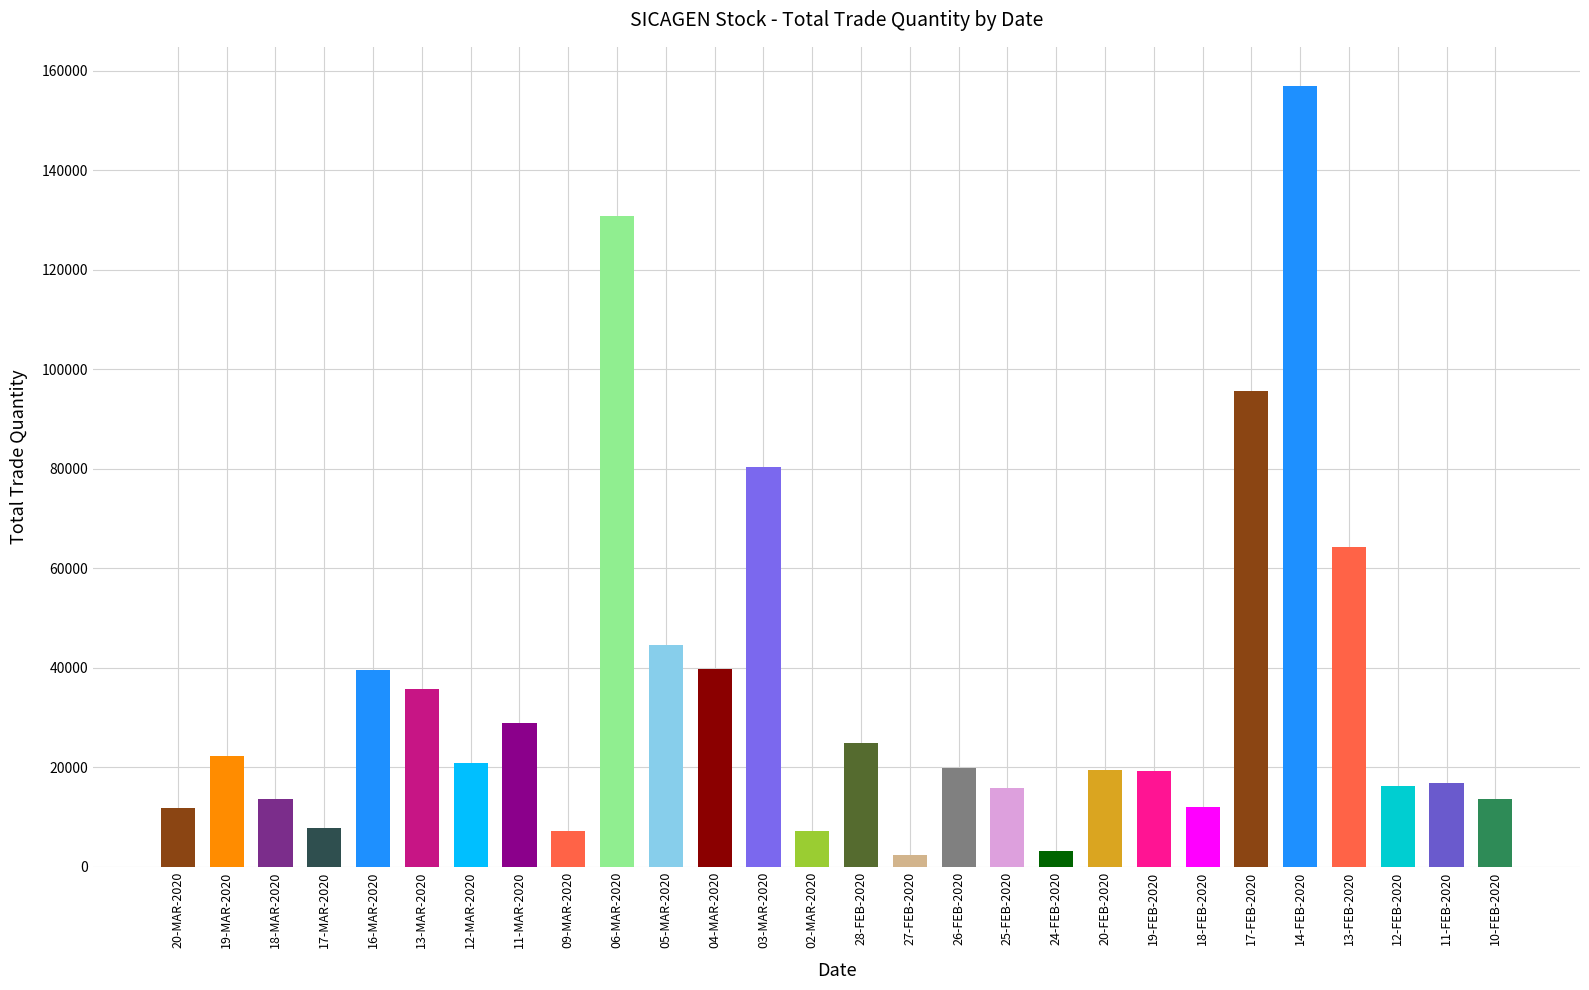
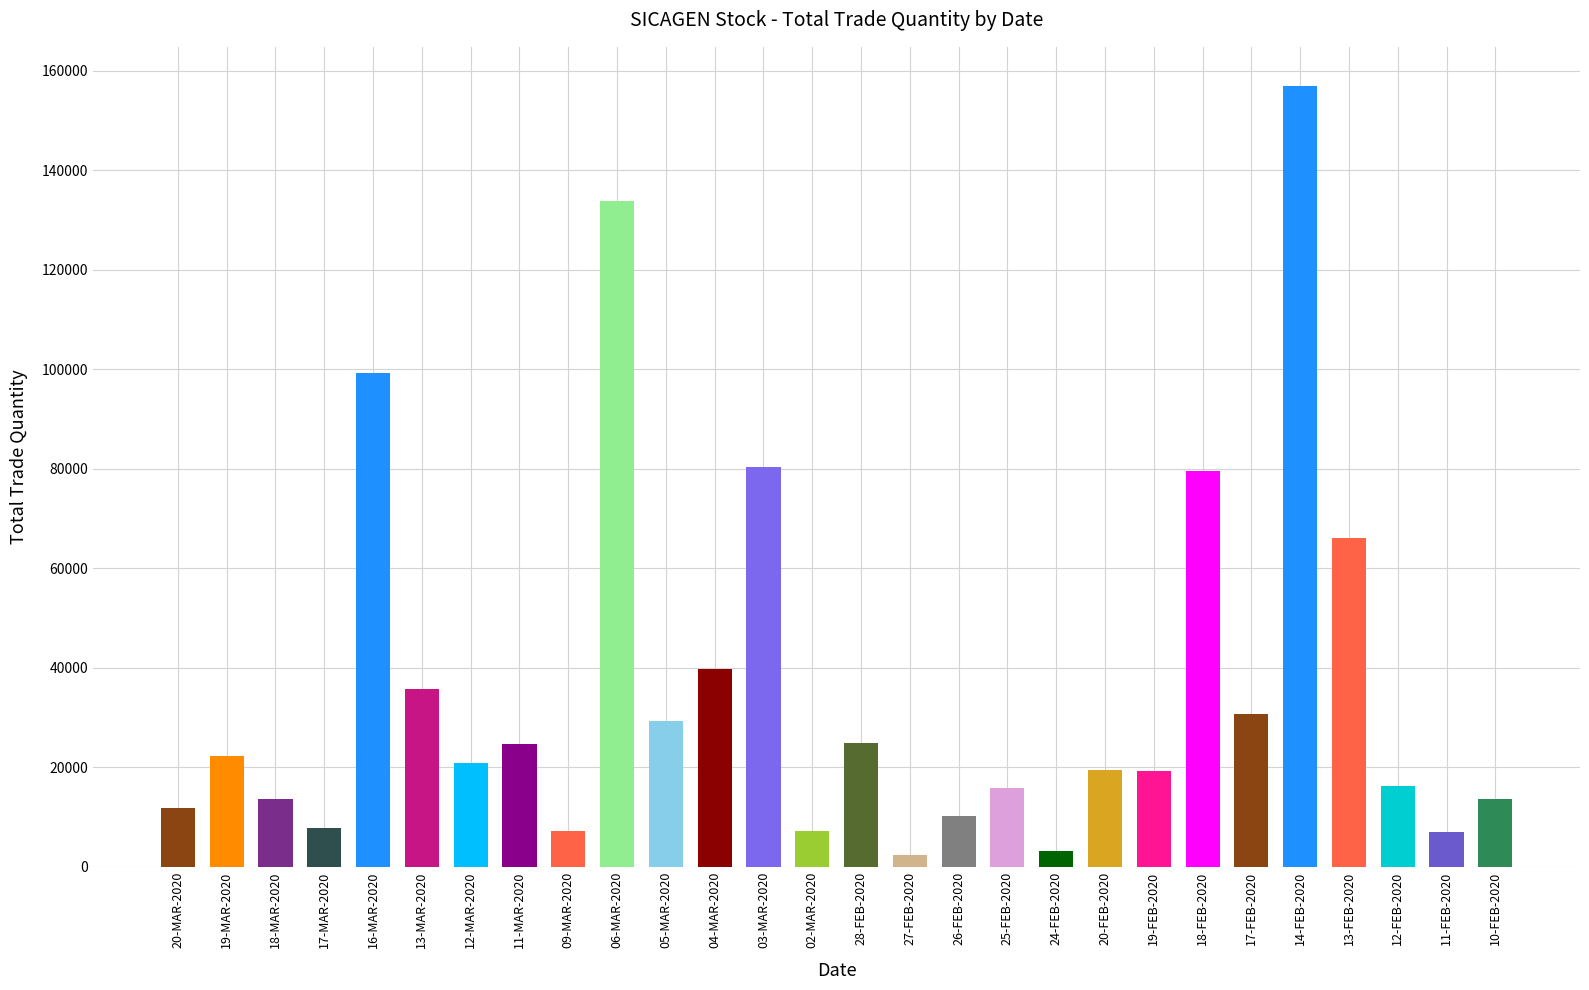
16-MAR-2020: 40000 -> 99000
11-MAR-2020: 29000 -> 25000
06-MAR-2020: 131000 -> 134000
05-MAR-2020: 45000 -> 29000
26-FEB-2020: 20000 -> 10000
18-FEB-2020: 12000 -> 80000
17-FEB-2020: 96000 -> 31000
13-FEB-2020: 64000 -> 66000
11-FEB-2020: 17000 -> 7000
